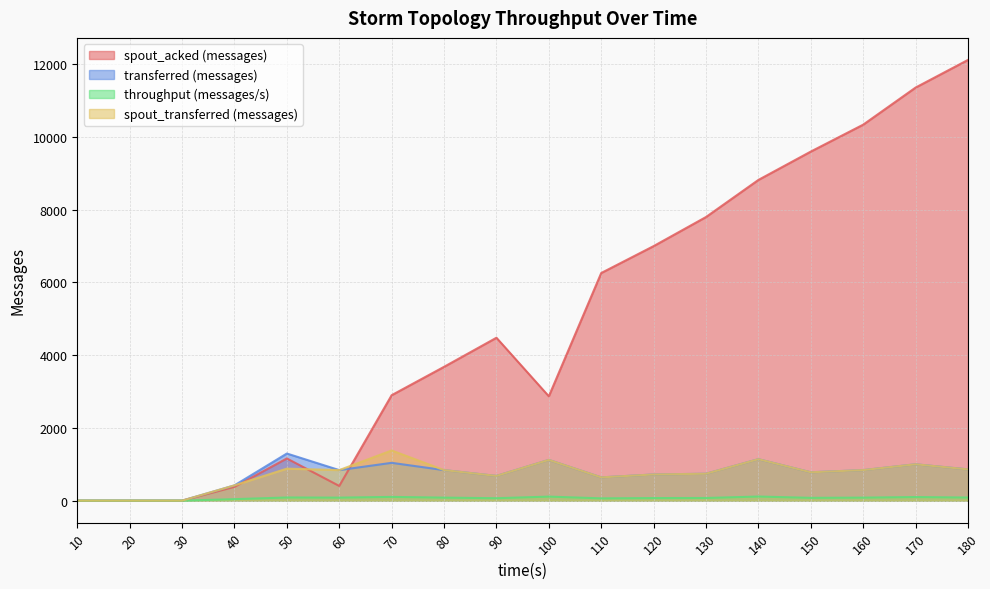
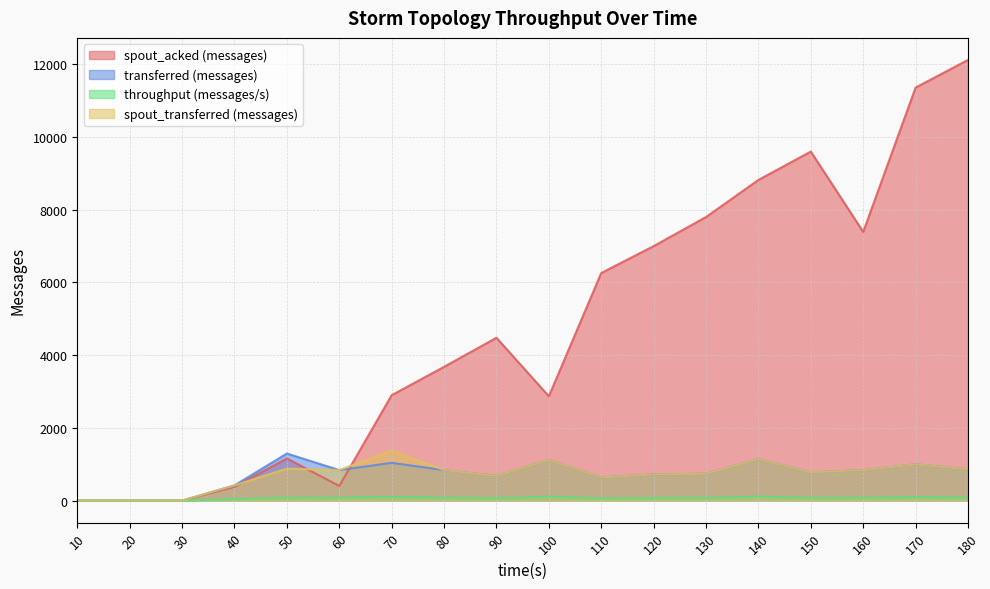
spout_acked (messages), 160: 10300 -> 7400
